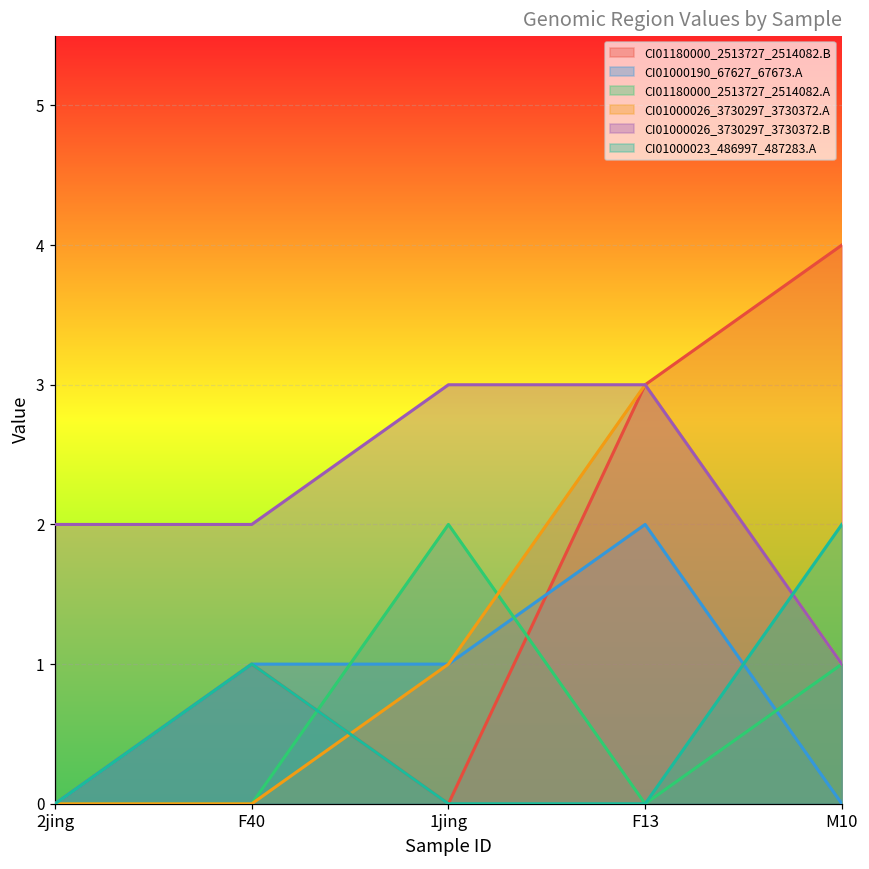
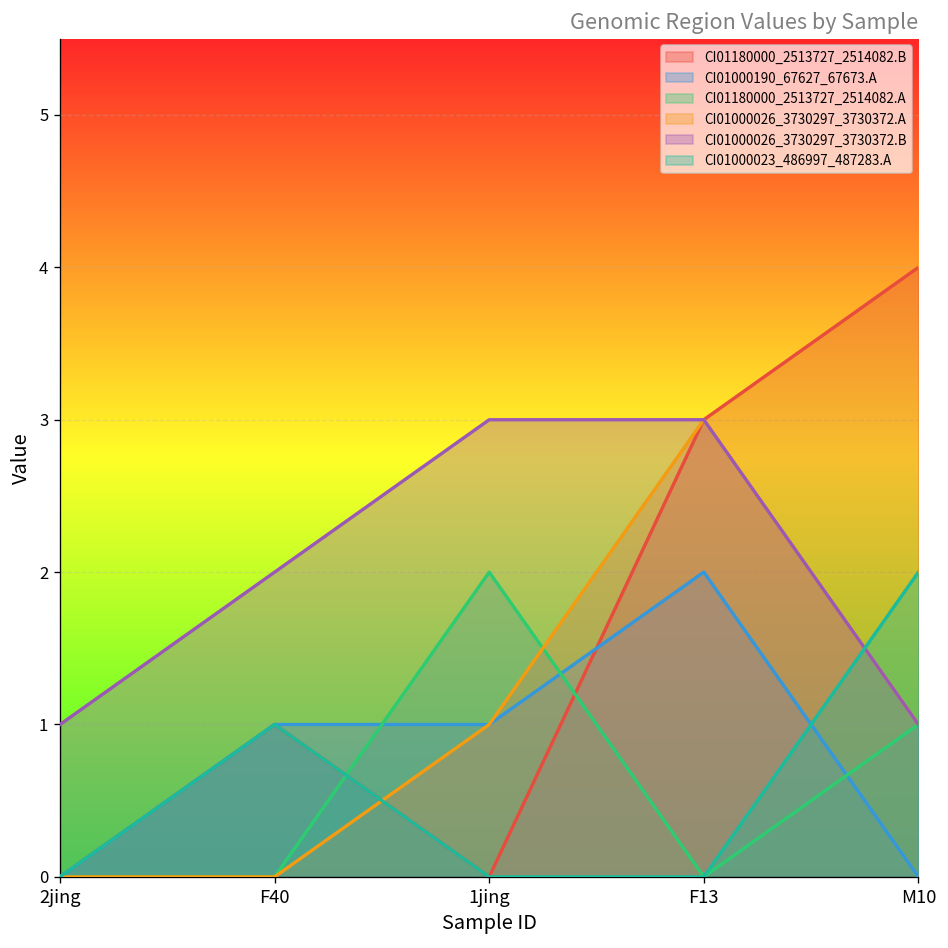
CI01000026_3730297_3730372.B, 2jing: 2 -> 1
